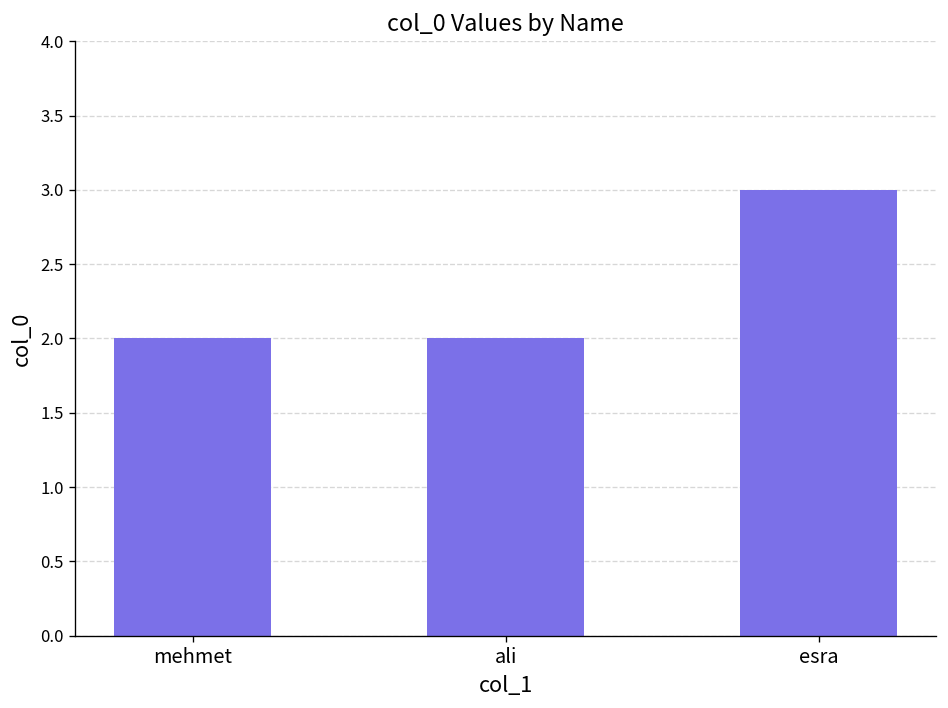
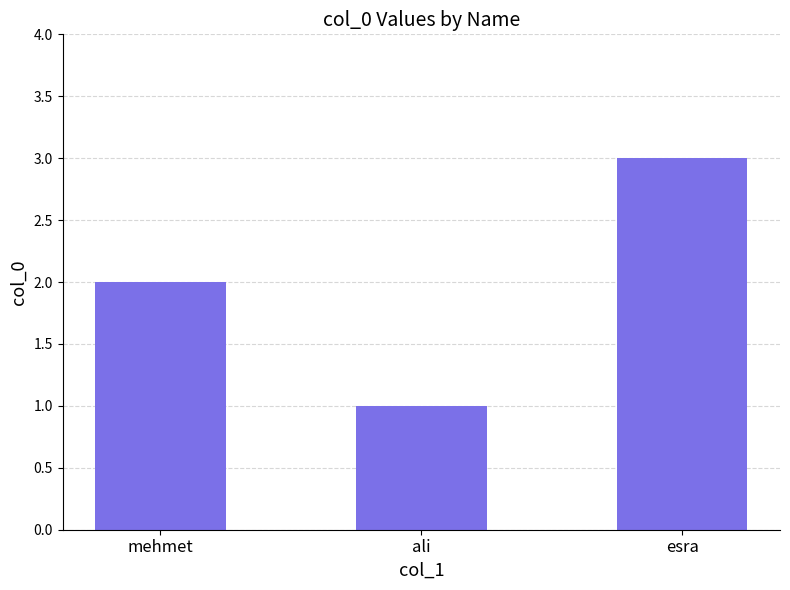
ali: 2 -> 1
